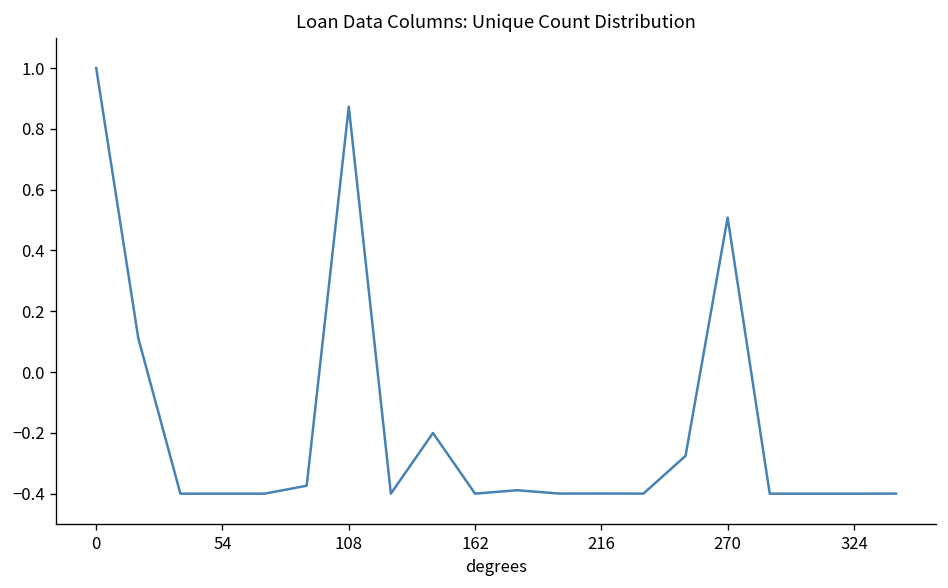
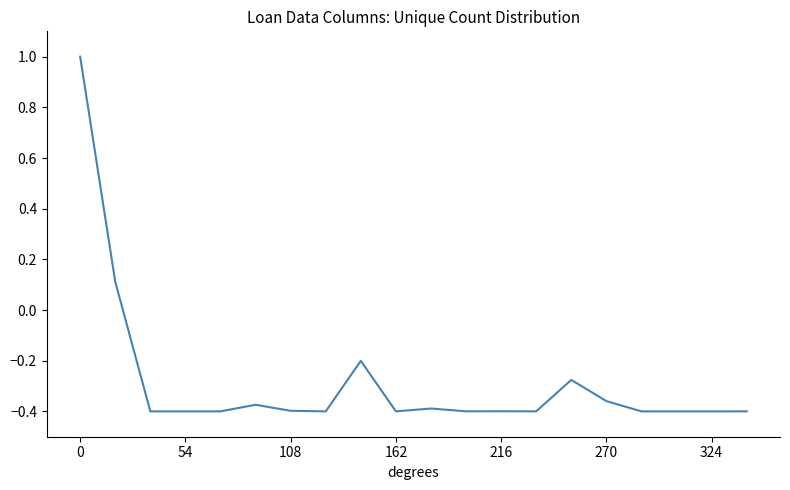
108: 0.87 -> -0.40
270: 0.51 -> -0.36
